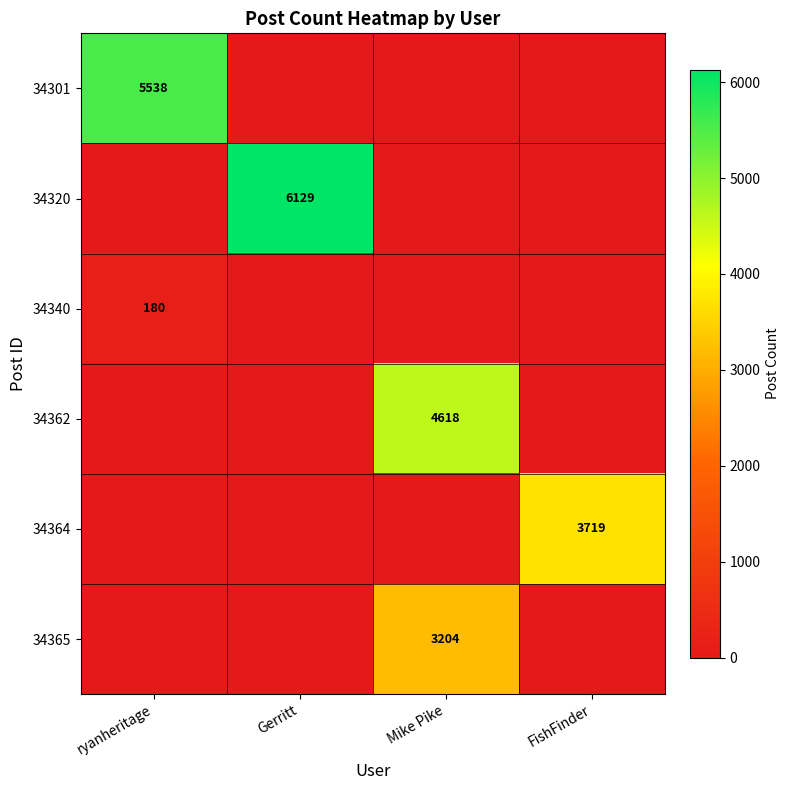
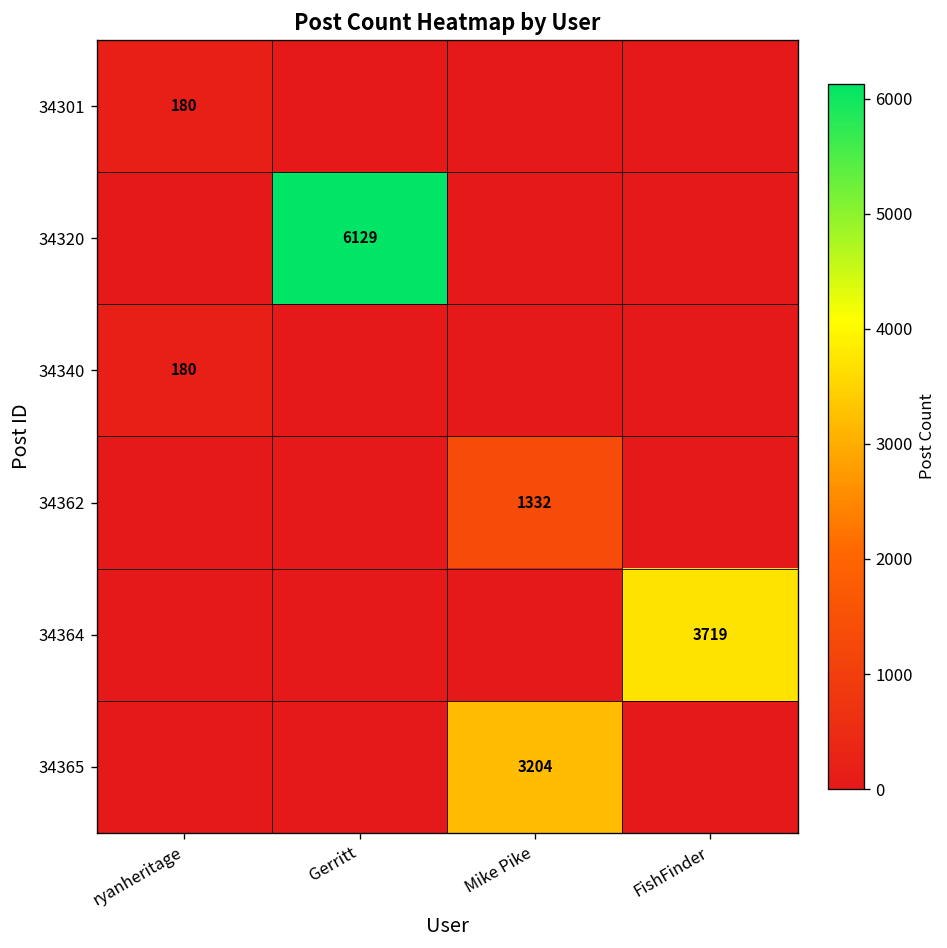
34301, ryanheritage: 5538 -> 180
34362, Mike Pike: 4618 -> 1332
